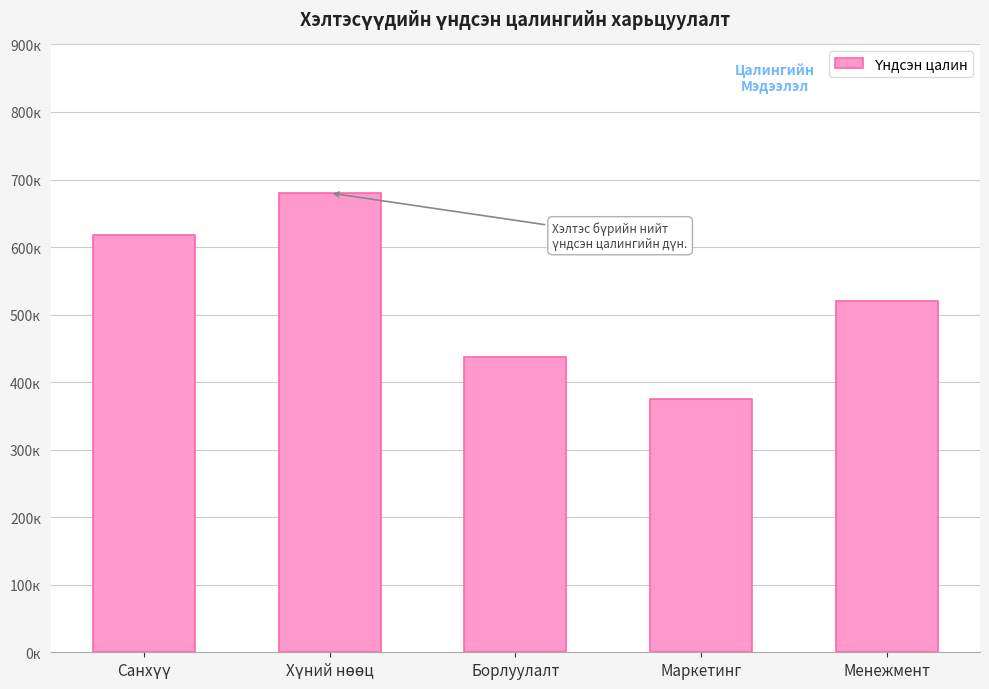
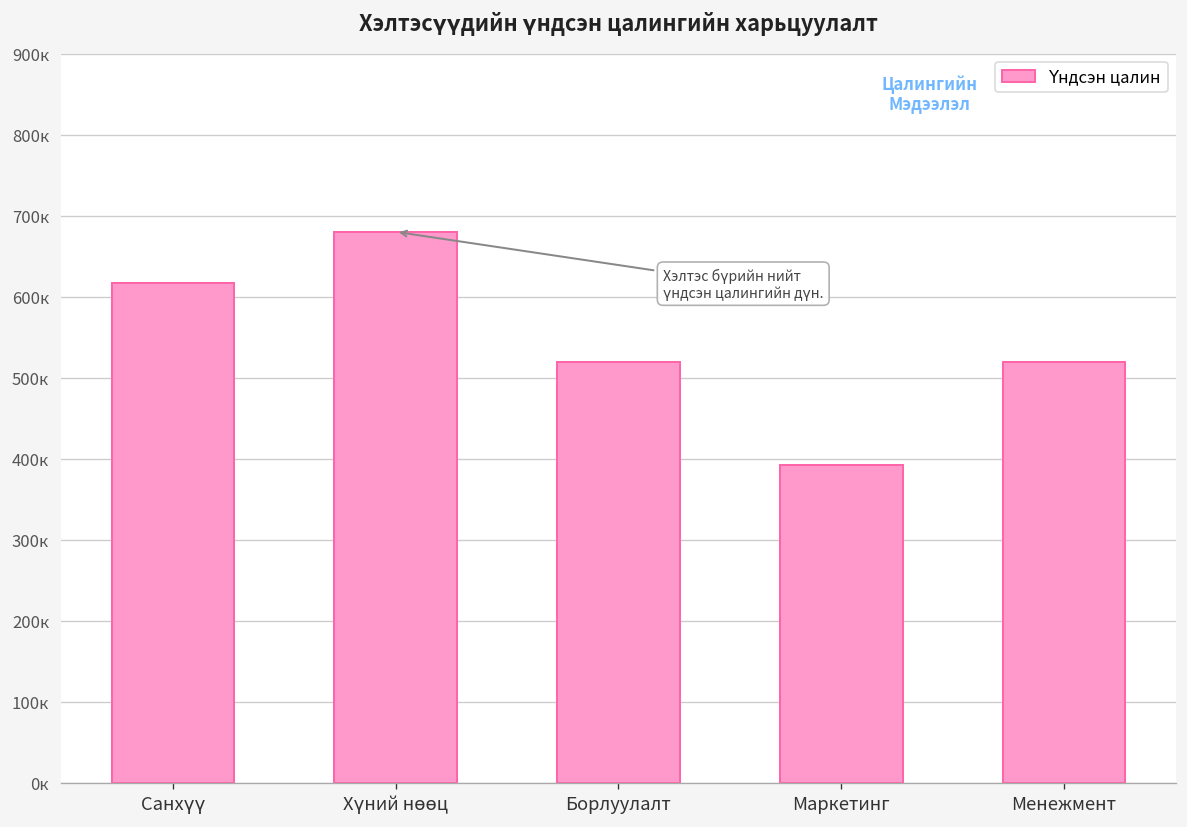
Борлуулалт: 440к -> 520к
Маркетинг: 380к -> 390к
